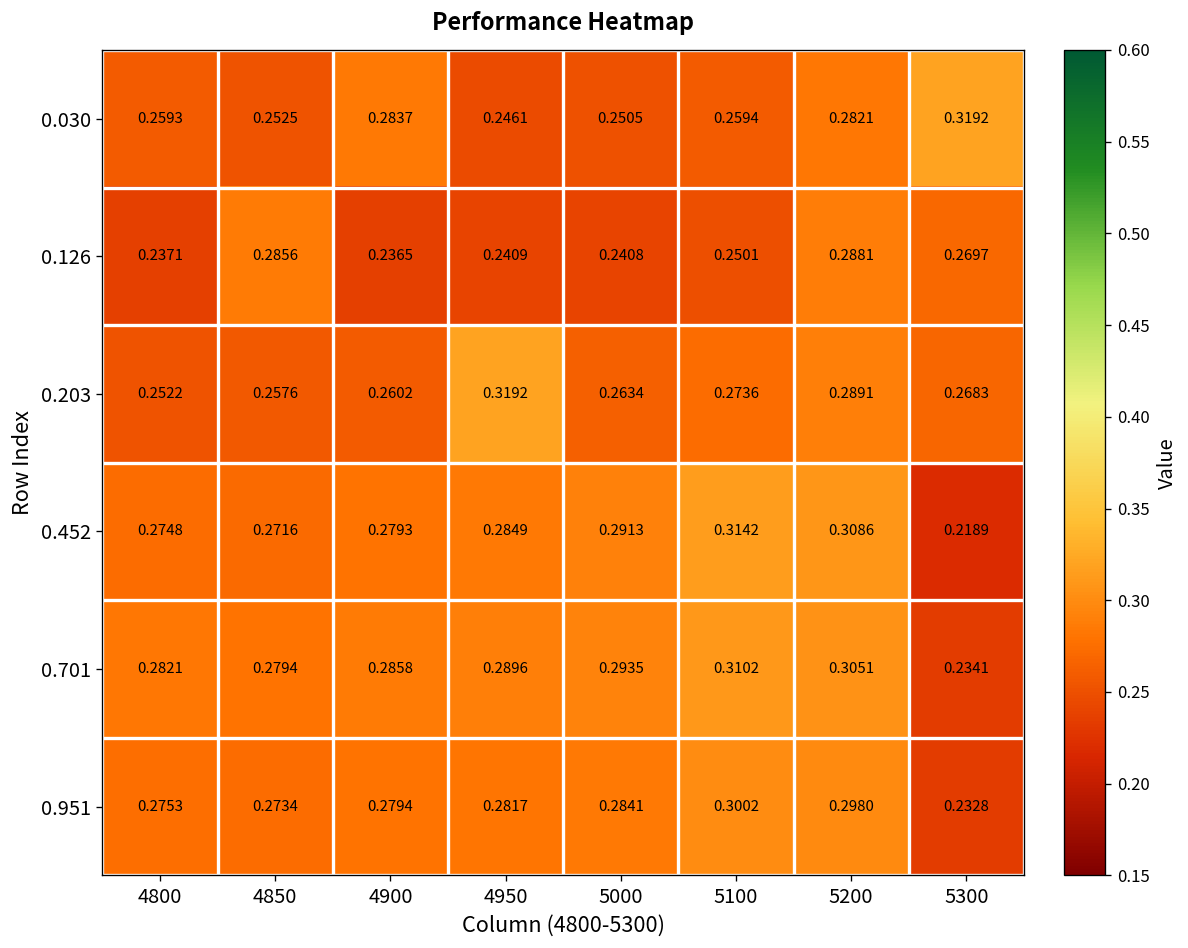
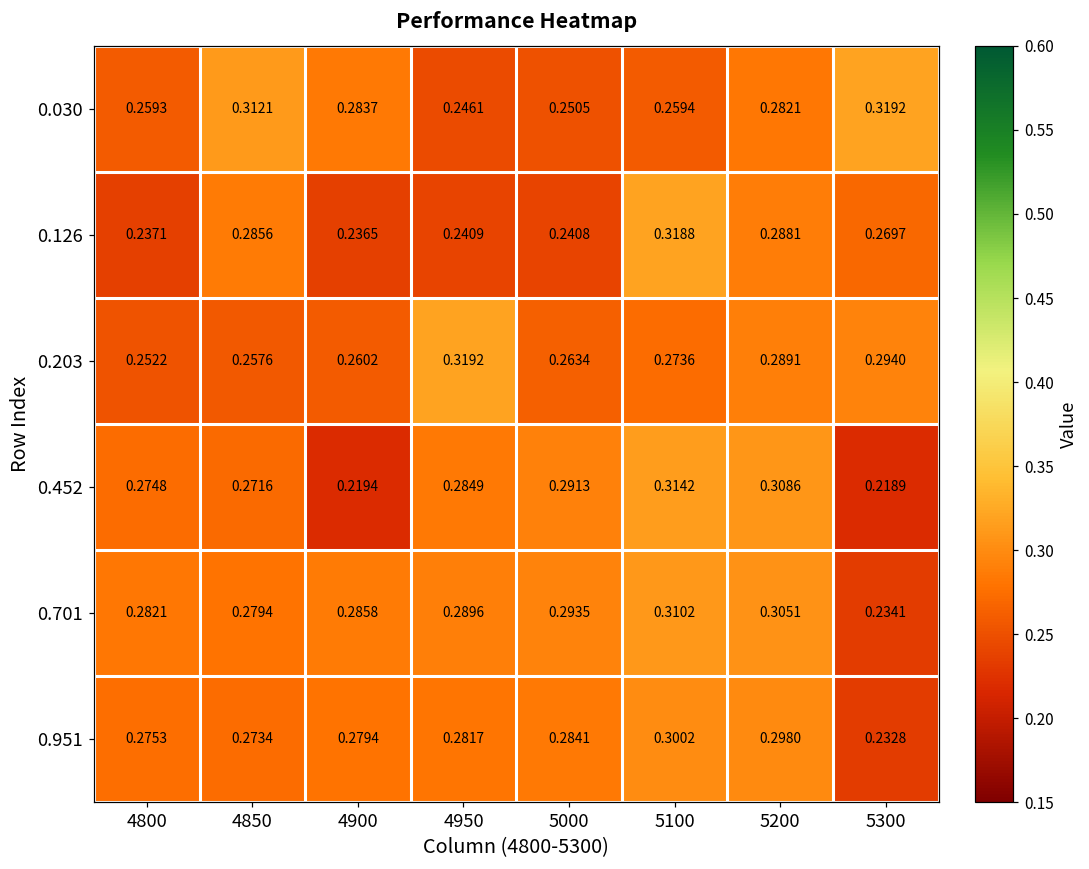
0.030, 4850: 0.2525 -> 0.3121
0.126, 5100: 0.2501 -> 0.3188
0.203, 5300: 0.2683 -> 0.2940
0.452, 4900: 0.2793 -> 0.2194
